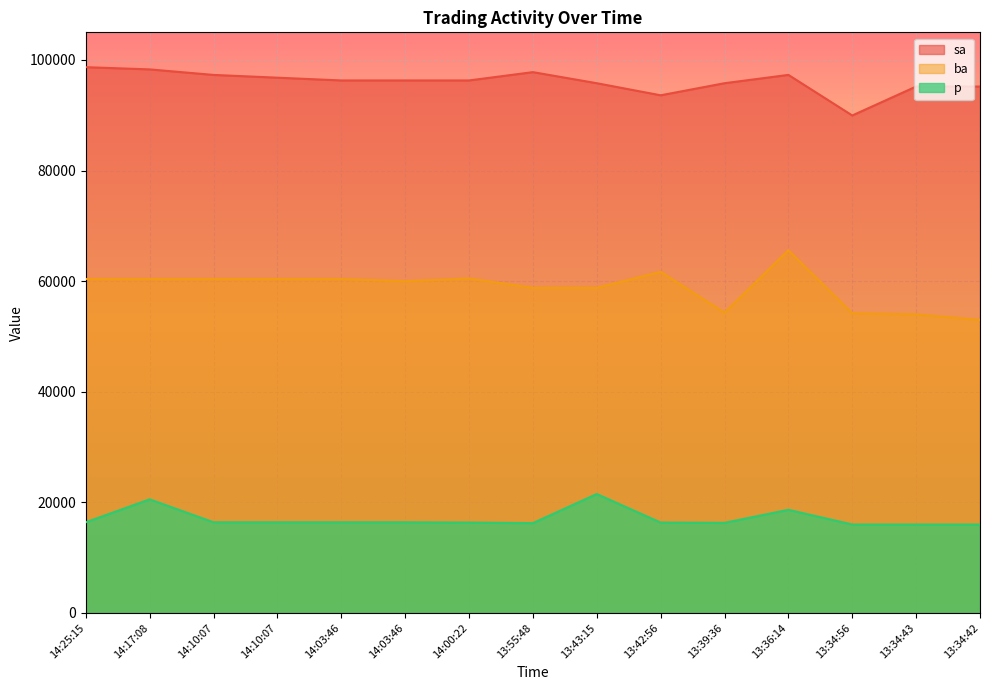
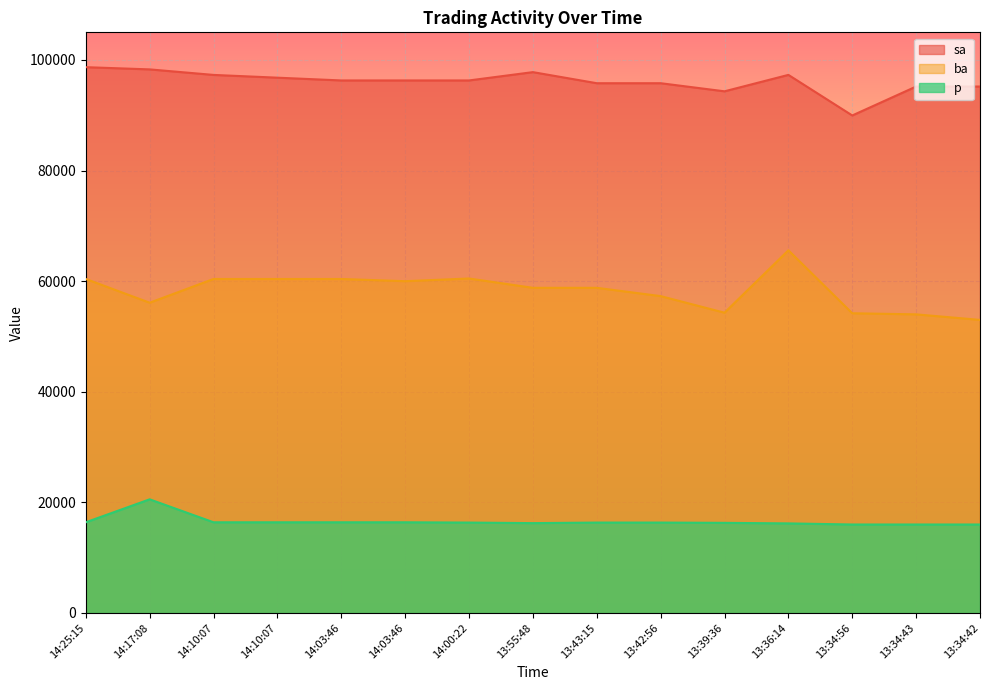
ba, 14:17:08: 60000 -> 56000
p, 13:43:15: 22000 -> 16000
sa, 13:42:56: 94000 -> 96000
ba, 13:42:56: 62000 -> 57000
sa, 13:39:36: 96000 -> 94000
p, 13:36:14: 19000 -> 16000
